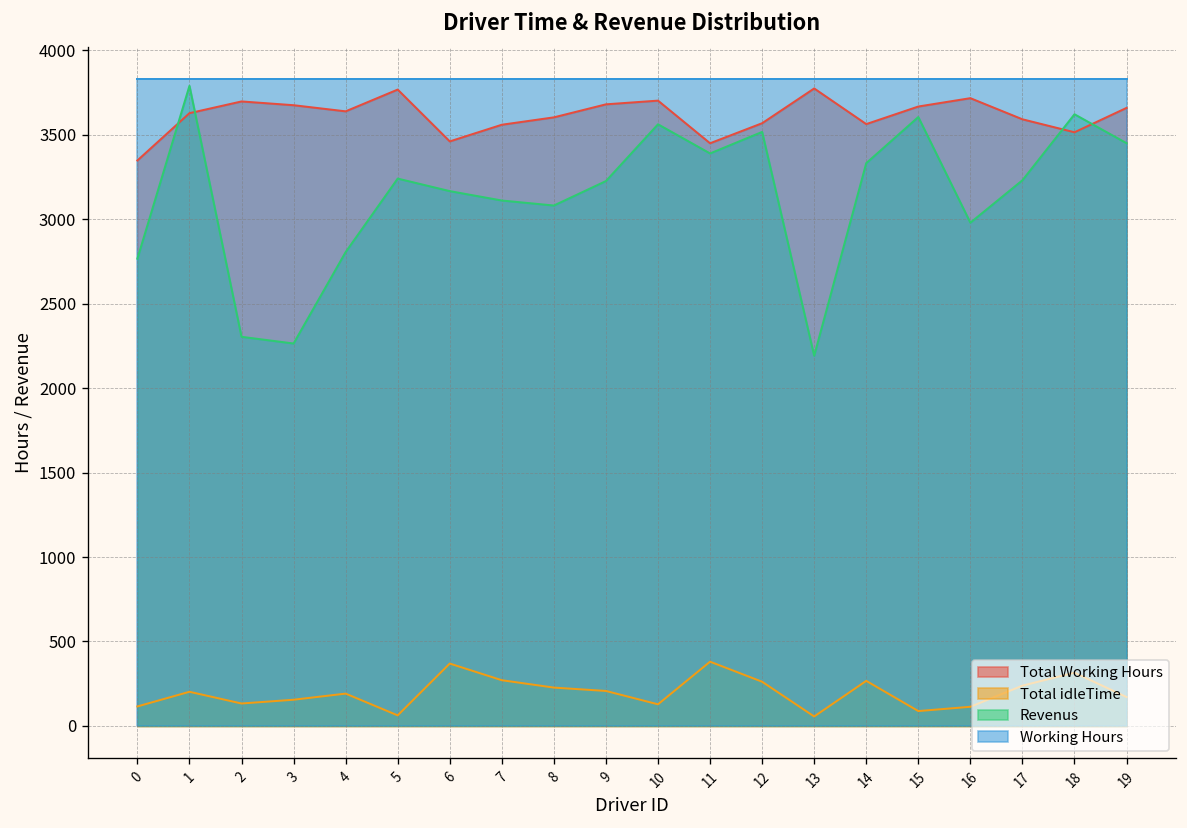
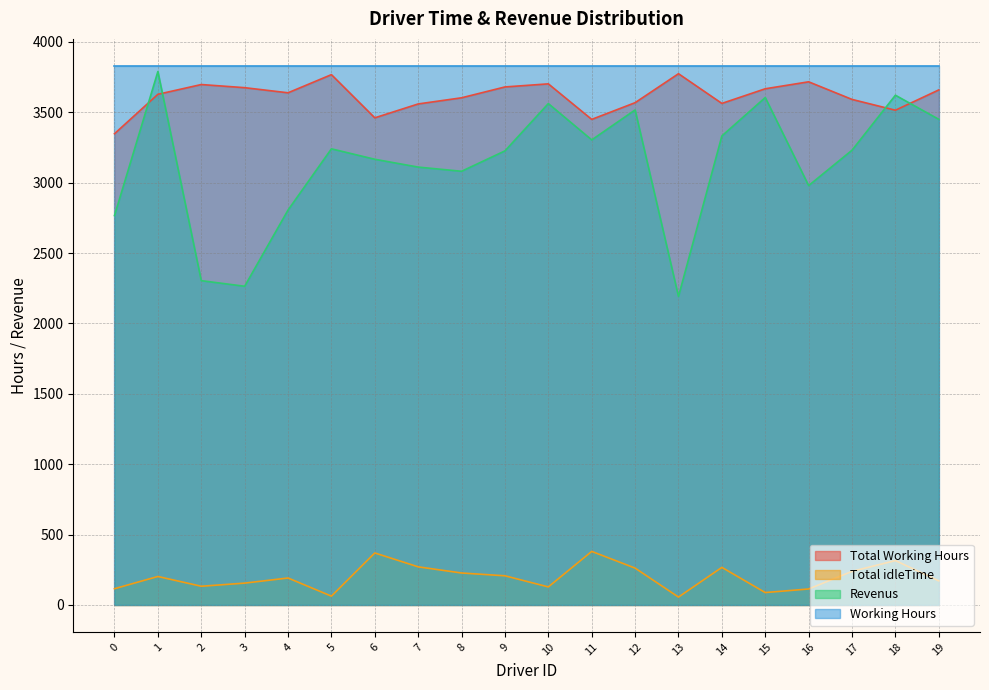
Revenus, 11: 3390 -> 3300
